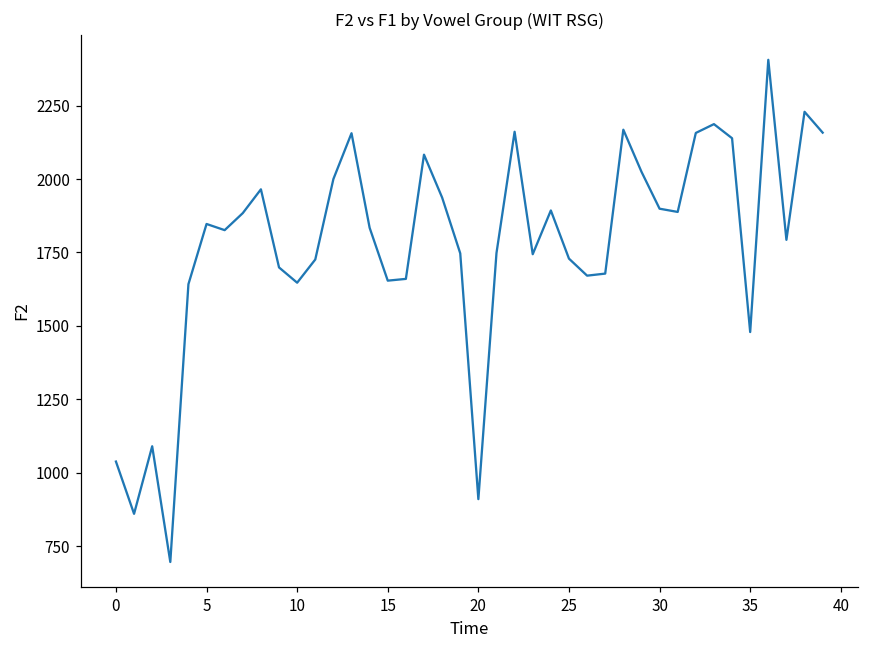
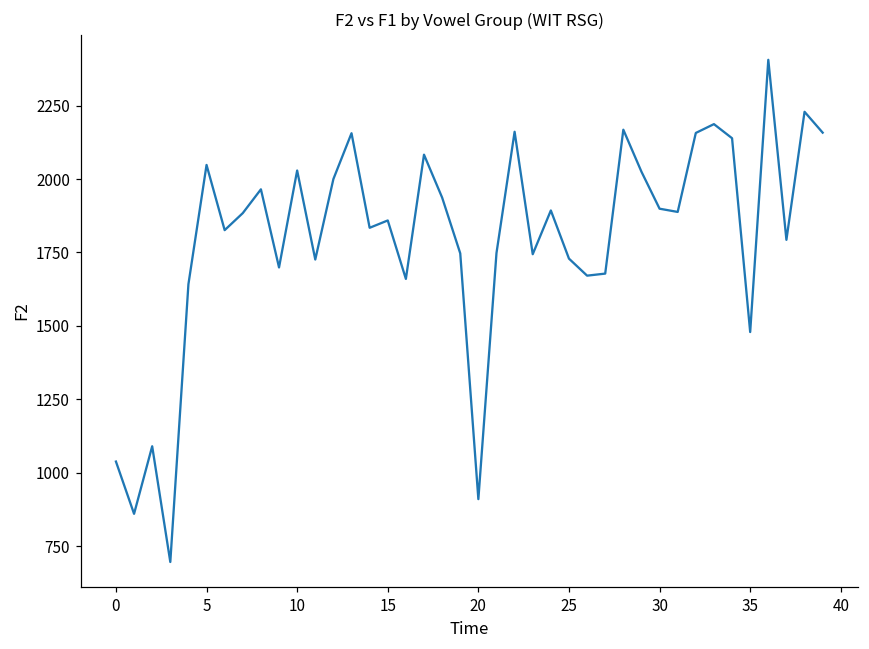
5: 1850 -> 2050
10: 1650 -> 2030
15: 1650 -> 1860
